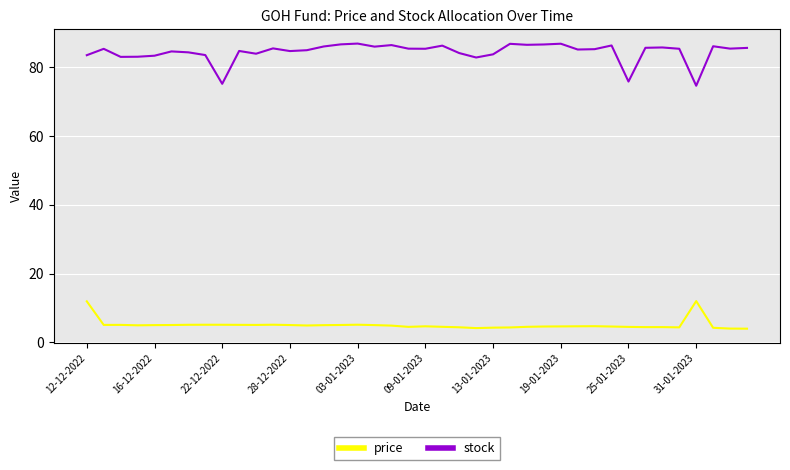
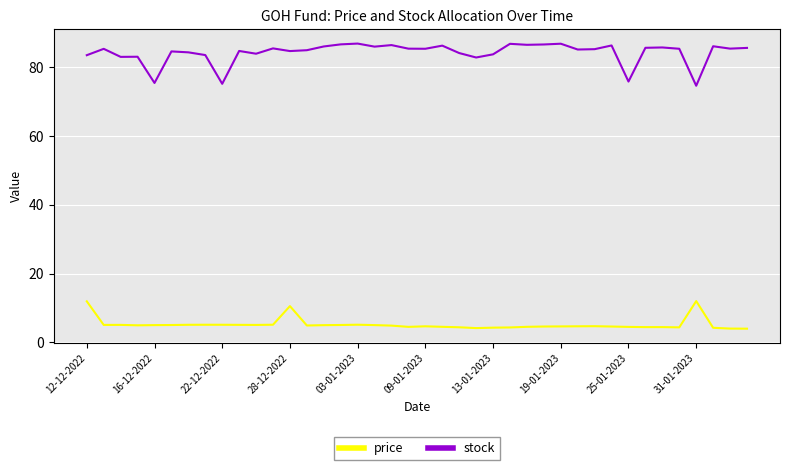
stock, 16-12-2022: 83 -> 75
price, 28-12-2022: 5 -> 11
